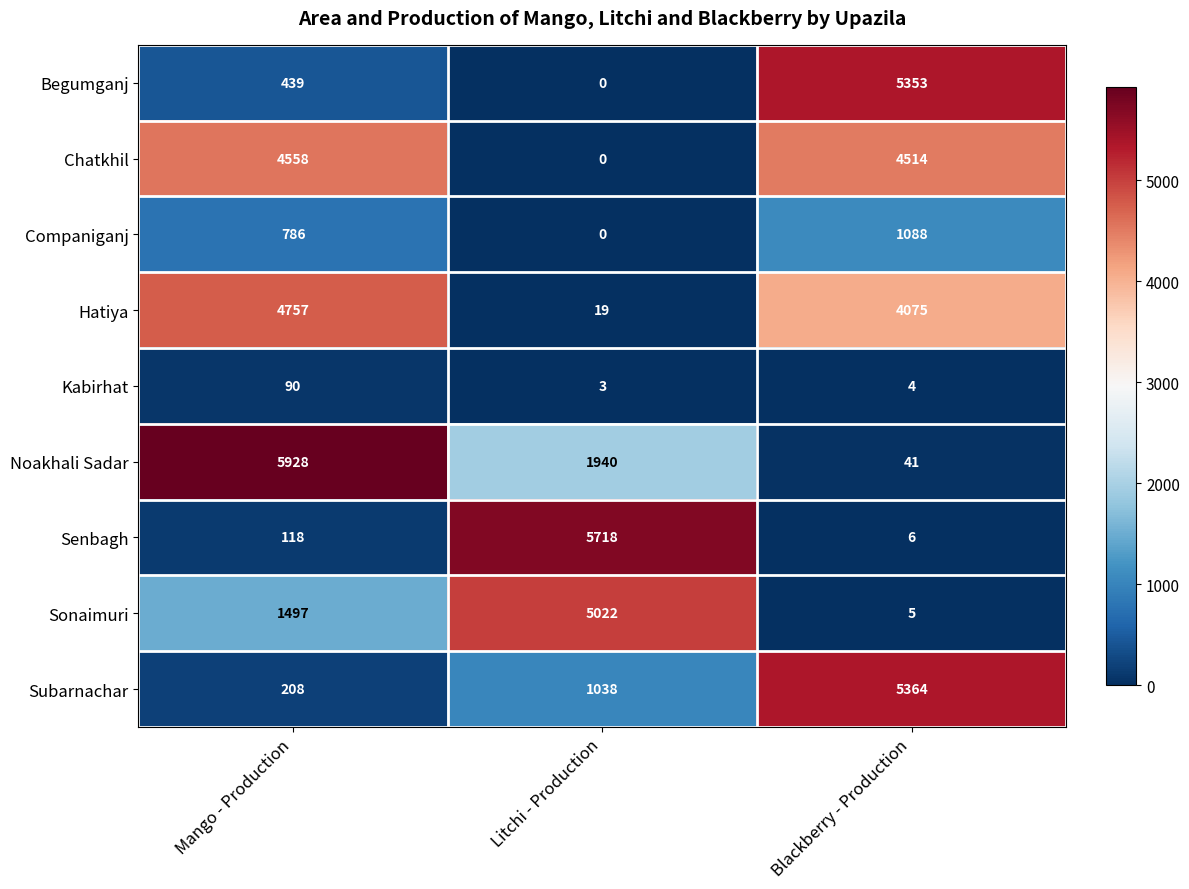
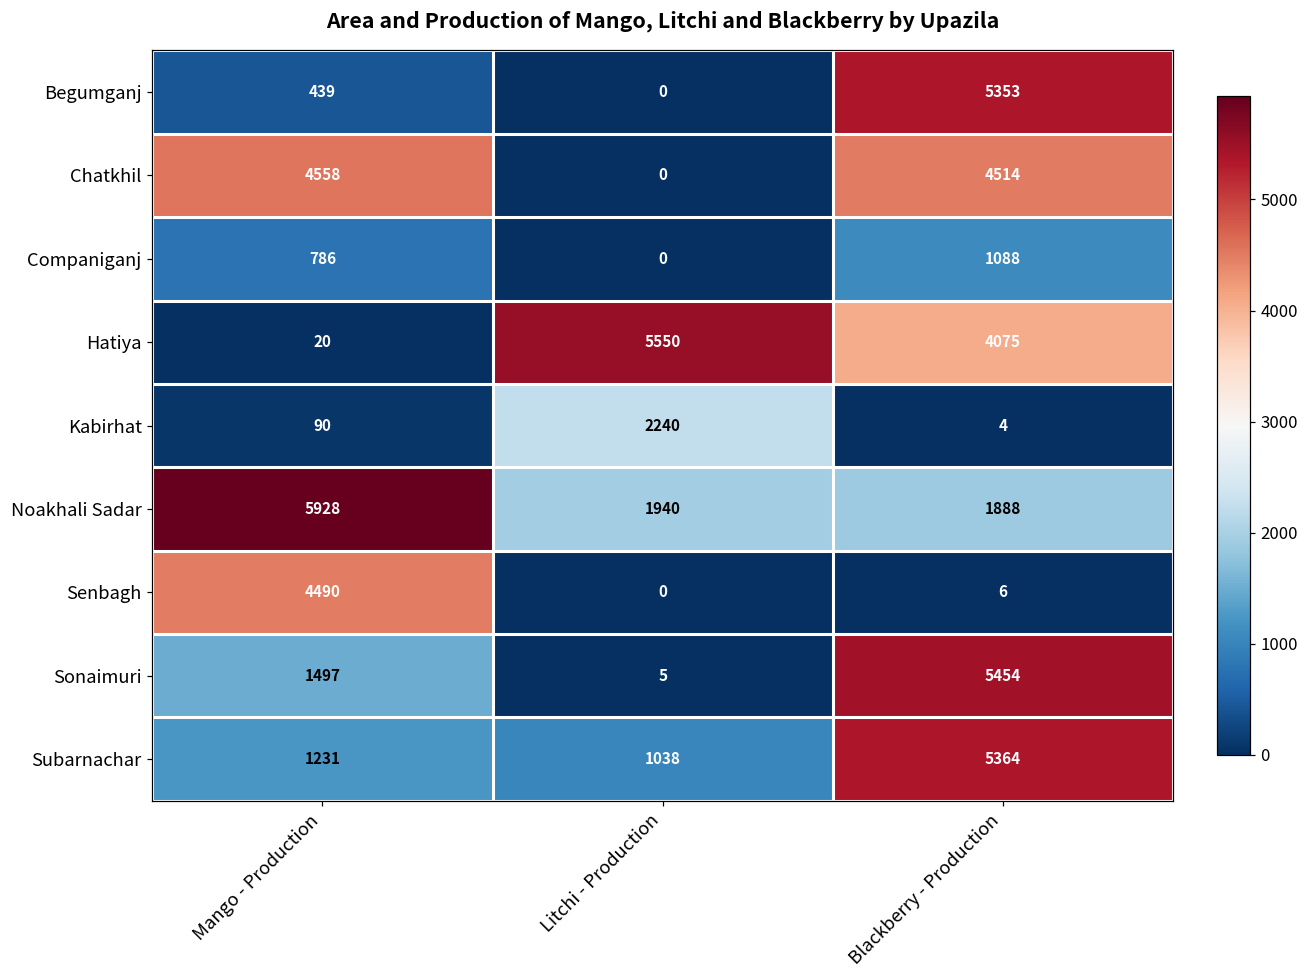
Hatiya, Mango - Production: 4757 -> 20
Hatiya, Litchi - Production: 19 -> 5550
Kabirhat, Litchi - Production: 3 -> 2240
Noakhali Sadar, Blackberry - Production: 41 -> 1888
Senbagh, Mango - Production: 118 -> 4490
Senbagh, Litchi - Production: 5718 -> 0
Sonaimuri, Litchi - Production: 5022 -> 5
Sonaimuri, Blackberry - Production: 5 -> 5454
Subarnachar, Mango - Production: 208 -> 1231
